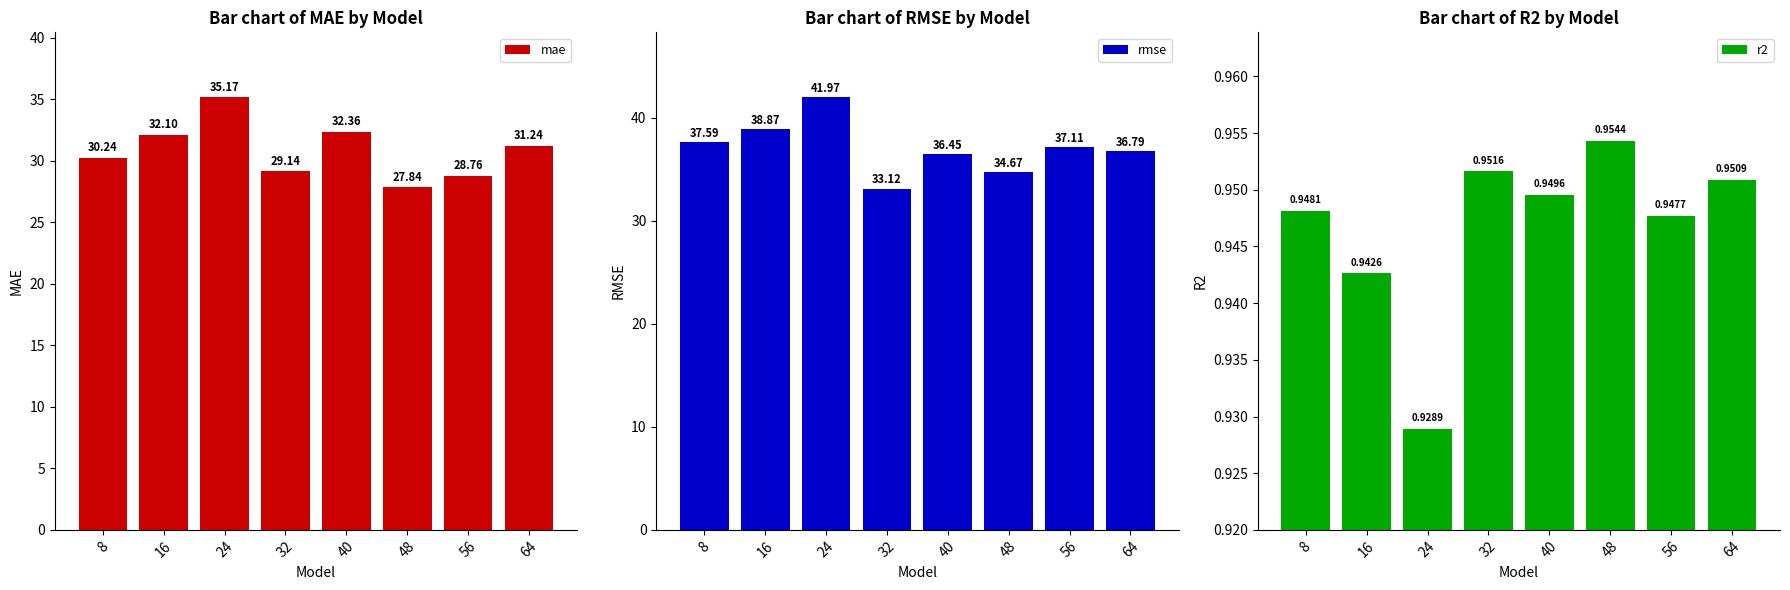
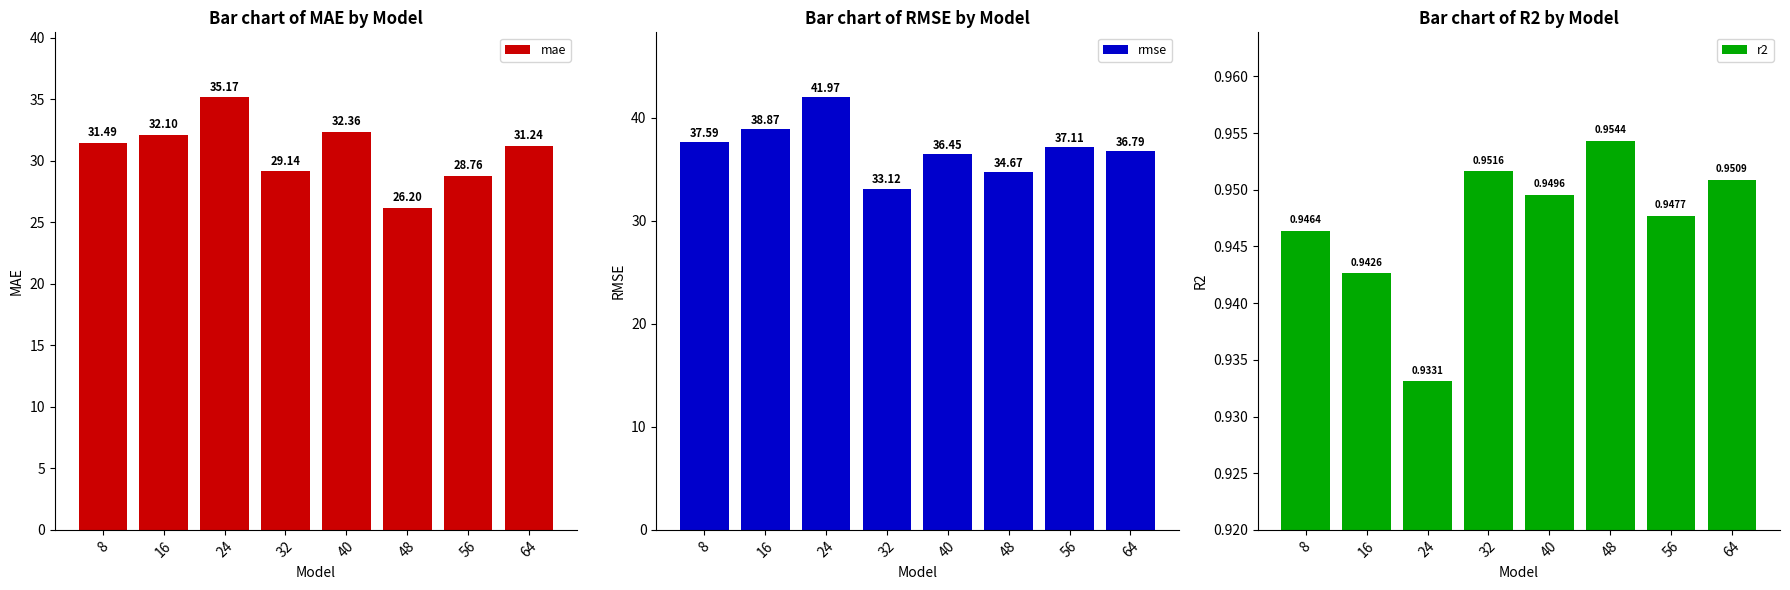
Bar chart of MAE by Model, 8: 30.24 -> 31.49
Bar chart of MAE by Model, 48: 27.84 -> 26.20
Bar chart of R2 by Model, 8: 0.9481 -> 0.9464
Bar chart of R2 by Model, 24: 0.9289 -> 0.9331
